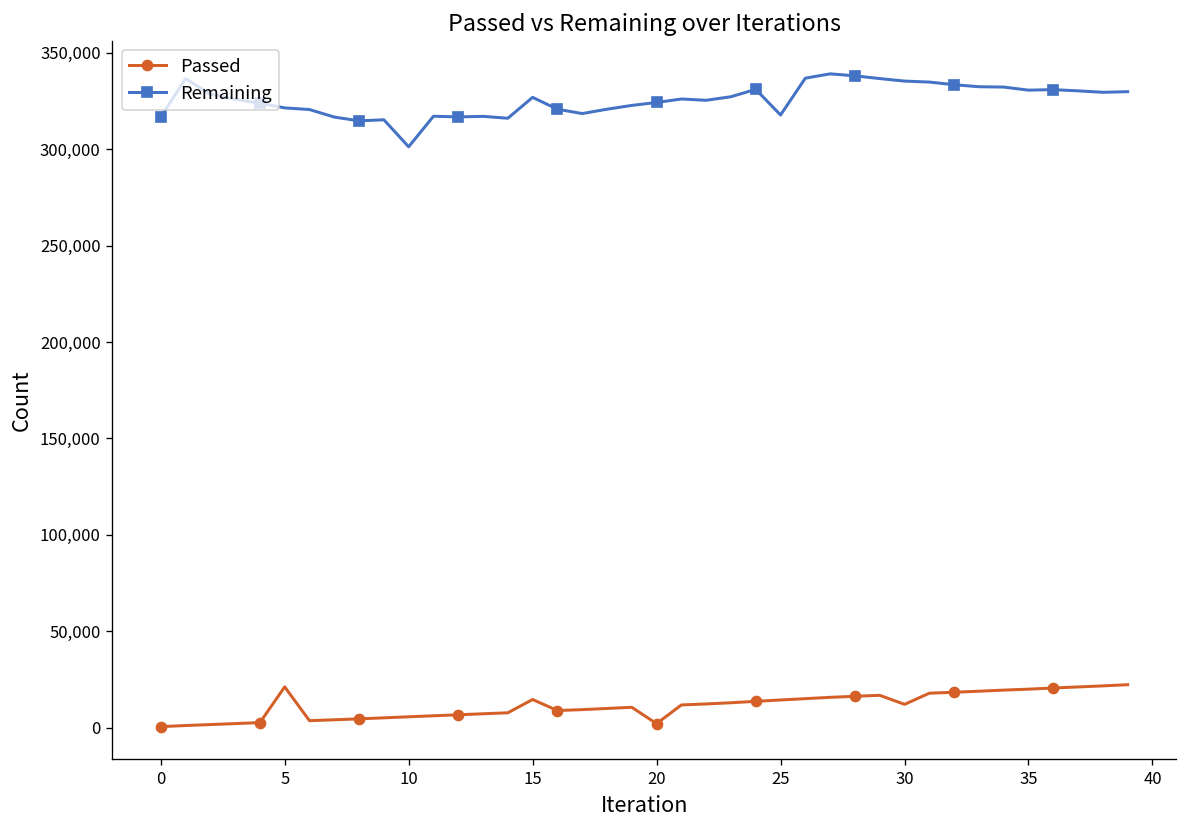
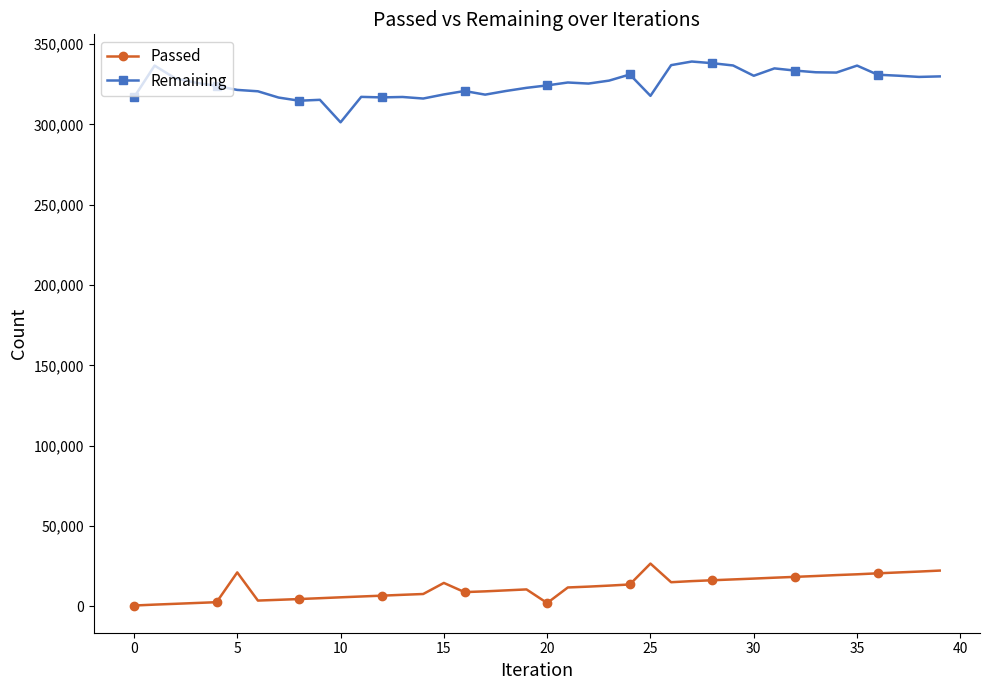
Remaining, 15: 327,000 -> 319,000
Passed, 25: 14,000 -> 27,000
Passed, 30: 12,000 -> 17,000
Remaining, 30: 335,000 -> 330,000
Remaining, 35: 331,000 -> 337,000
